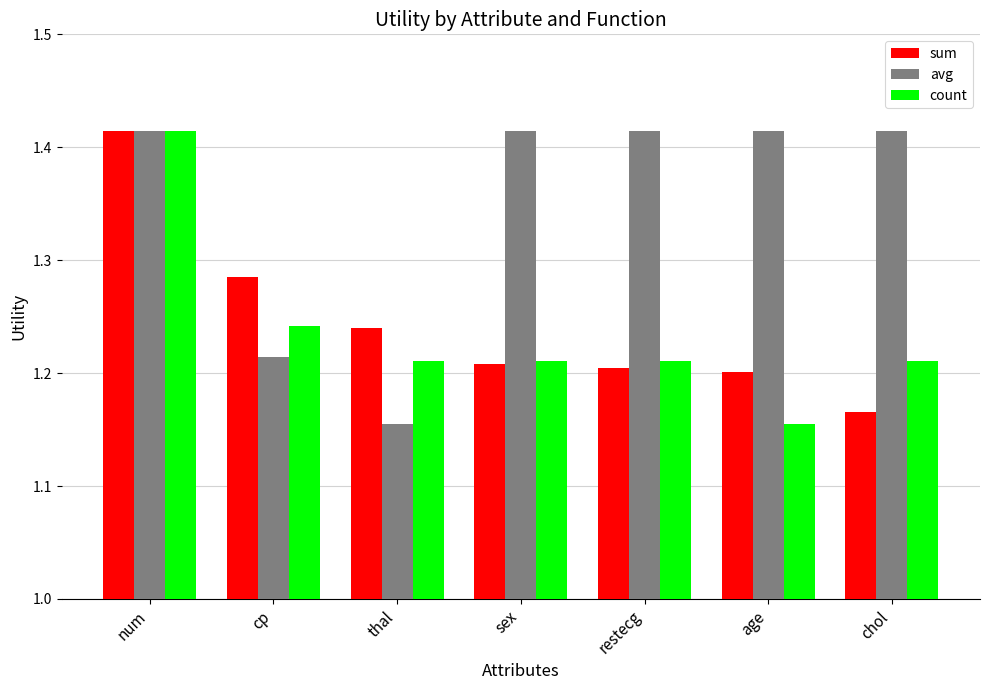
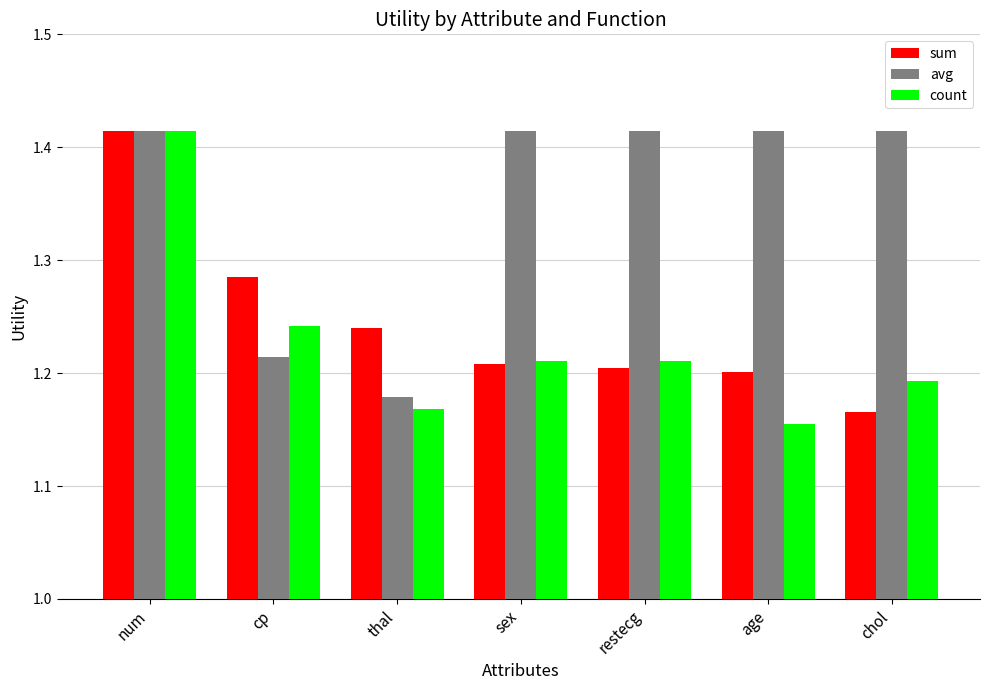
avg, thal: 1.155 -> 1.179
count, thal: 1.211 -> 1.168
count, chol: 1.211 -> 1.193
